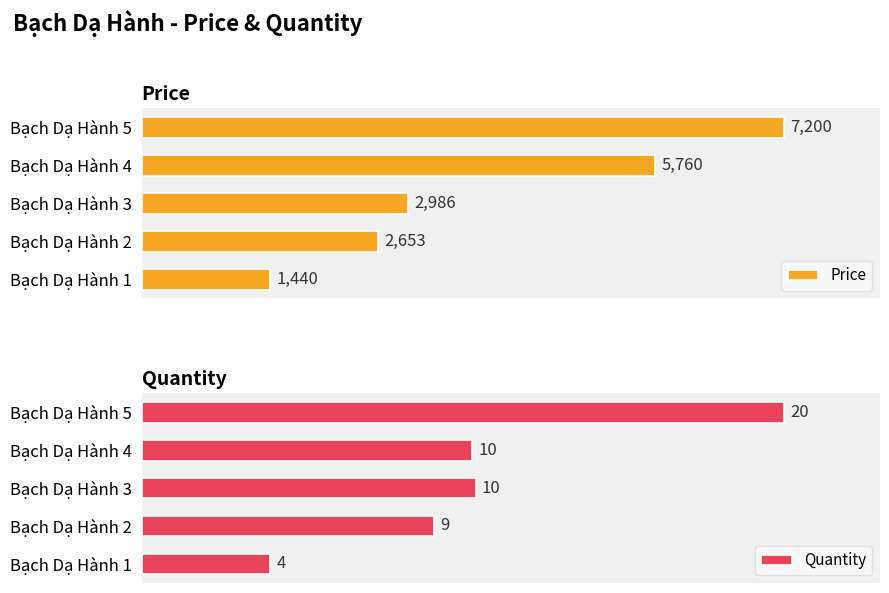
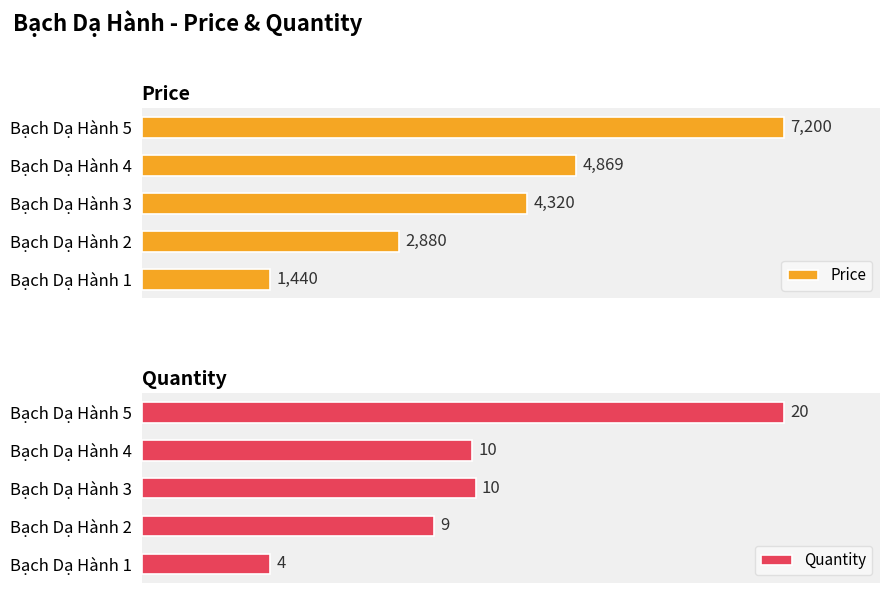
Price, Bạch Dạ Hành 4: 5,760 -> 4,869
Price, Bạch Dạ Hành 3: 2,986 -> 4,320
Price, Bạch Dạ Hành 2: 2,653 -> 2,880
